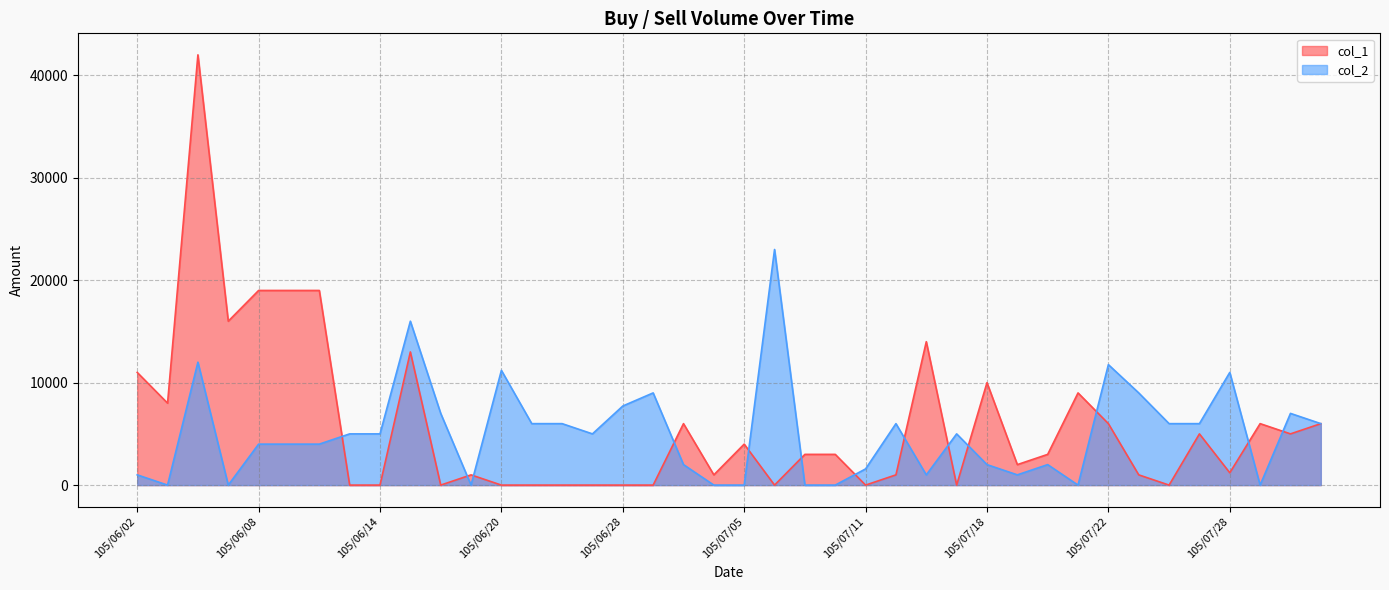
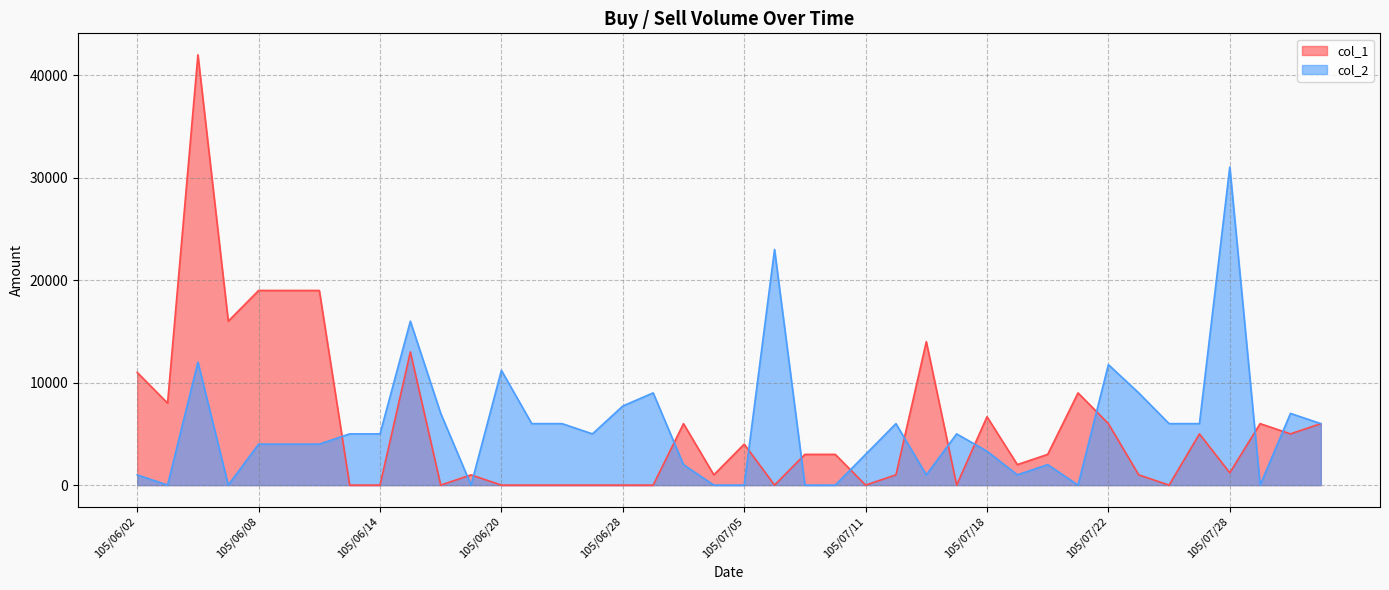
col_2, 105/07/11: 1600 -> 3000
col_1, 105/07/18: 10000 -> 6700
col_2, 105/07/18: 2000 -> 3300
col_2, 105/07/28: 11000 -> 31100
